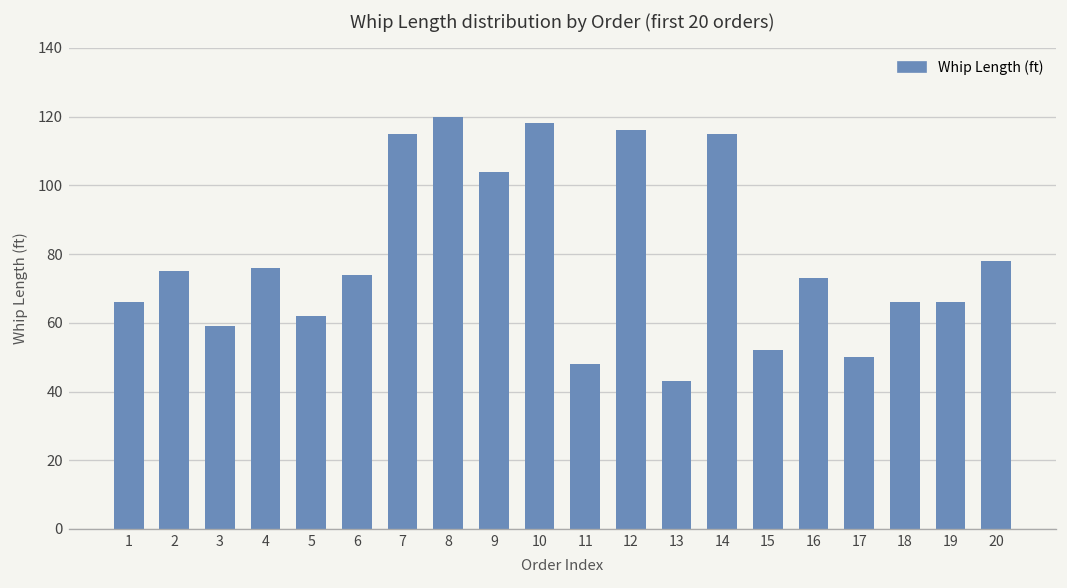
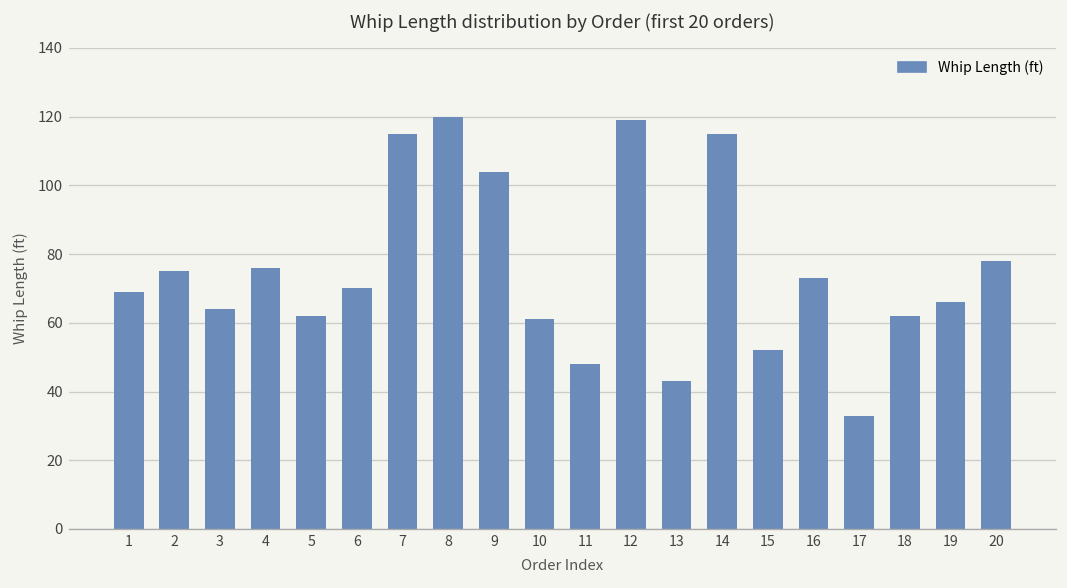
1: 66 -> 69
3: 59 -> 64
6: 74 -> 70
10: 118 -> 61
12: 116 -> 119
17: 50 -> 33
18: 66 -> 62
